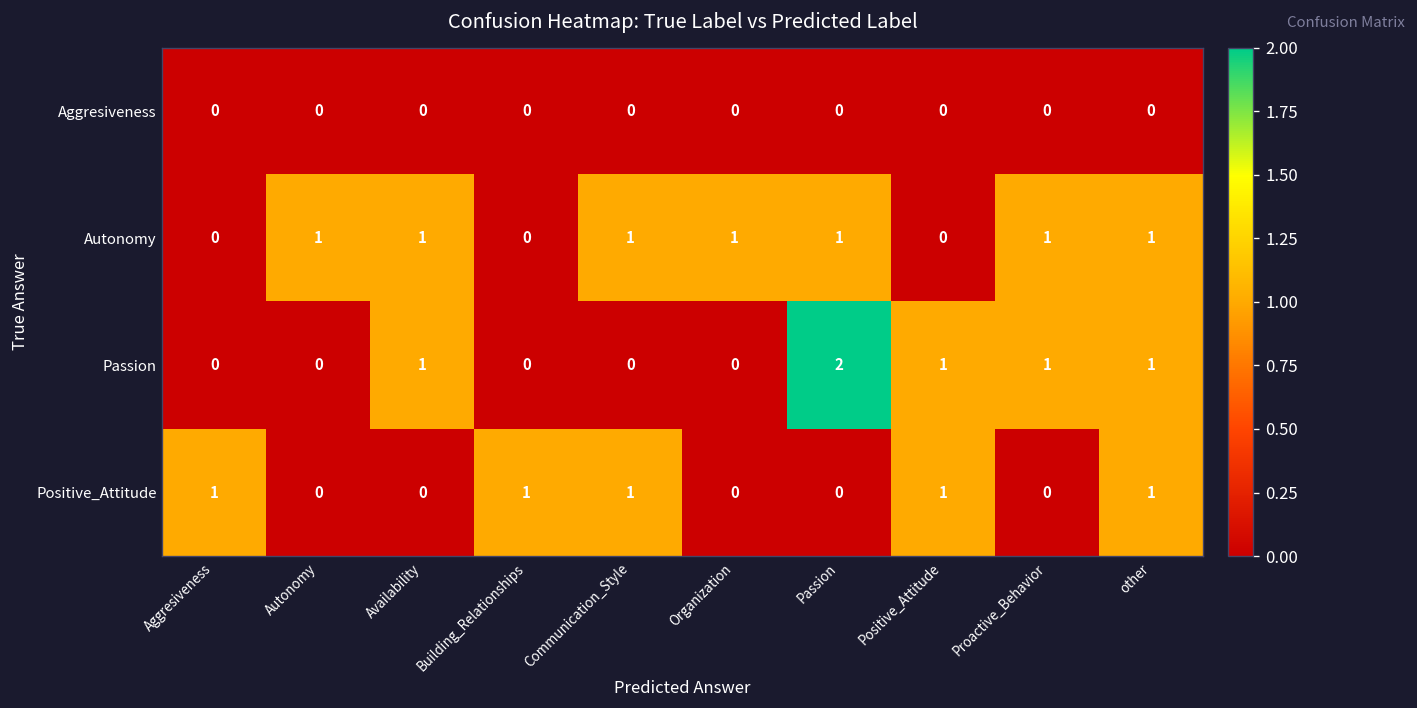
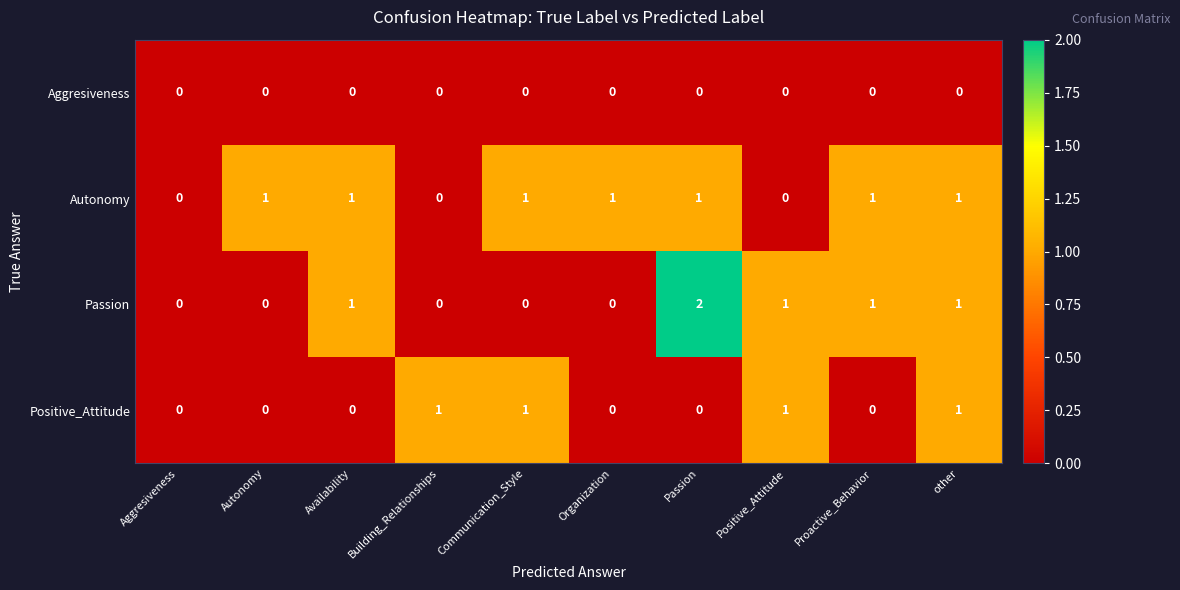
Positive_Attitude, Aggresiveness: 1 -> 0
